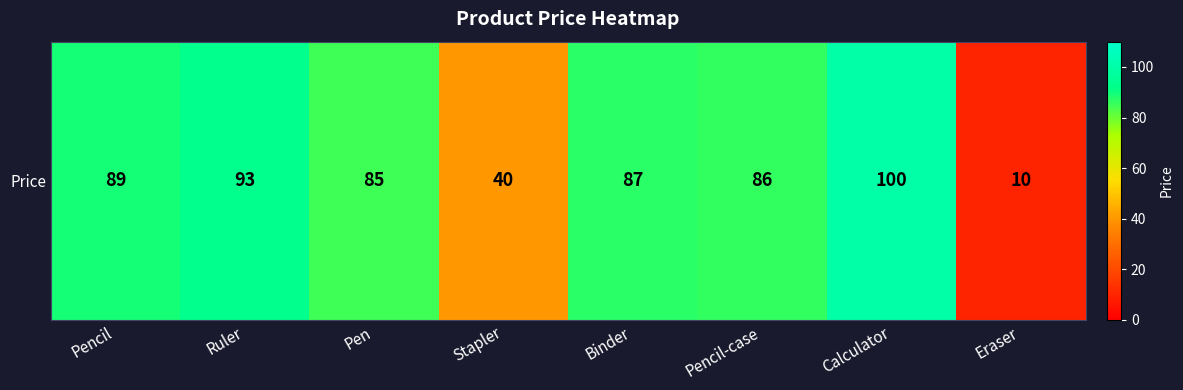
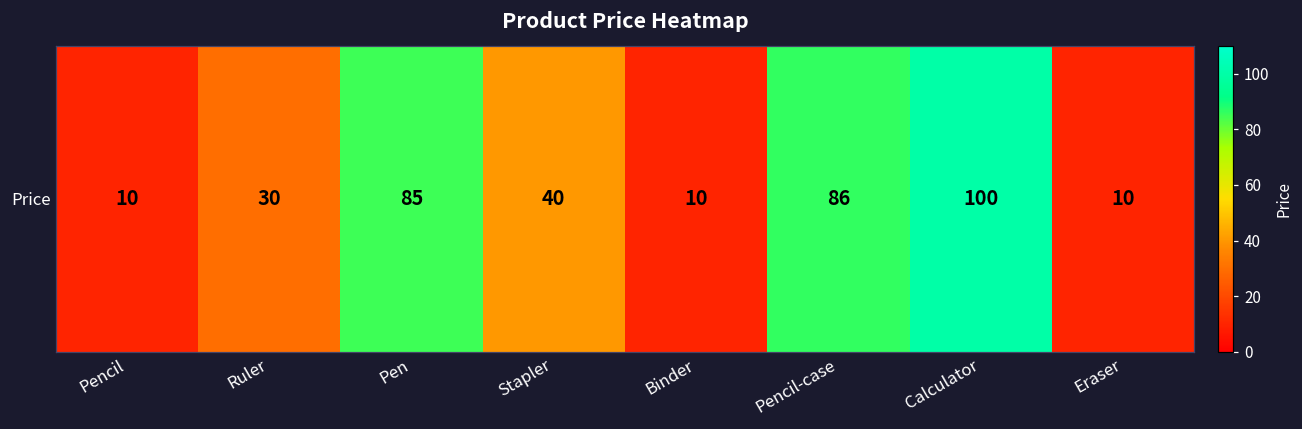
Price, Pencil: 89 -> 10
Price, Ruler: 93 -> 30
Price, Binder: 87 -> 10
